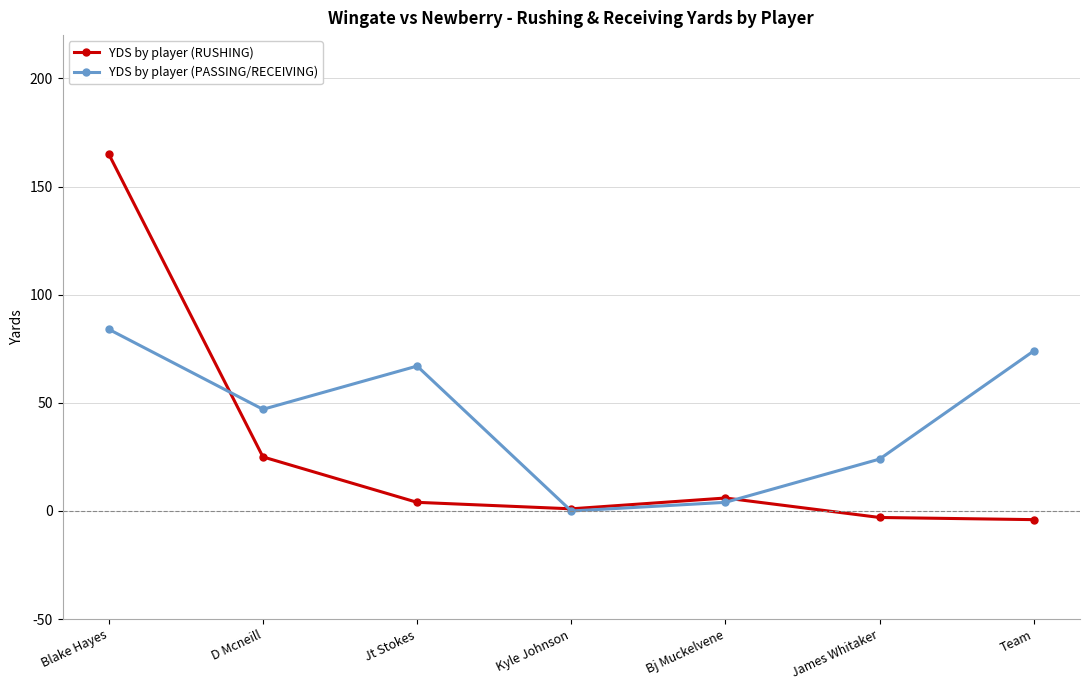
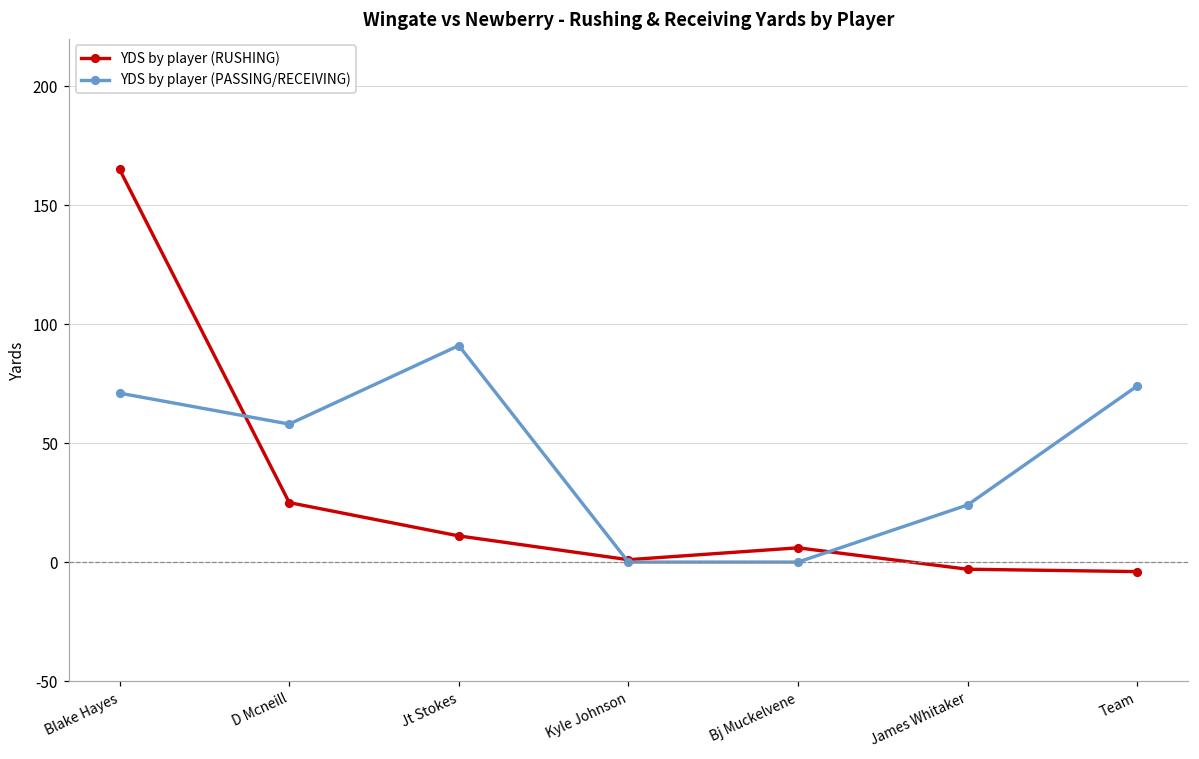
YDS by player (PASSING/RECEIVING), Blake Hayes: 84 -> 71
YDS by player (PASSING/RECEIVING), D Mcneill: 47 -> 58
YDS by player (RUSHING), Jt Stokes: 4 -> 11
YDS by player (PASSING/RECEIVING), Jt Stokes: 67 -> 91
YDS by player (PASSING/RECEIVING), Bj Muckelvene: 4 -> 0
